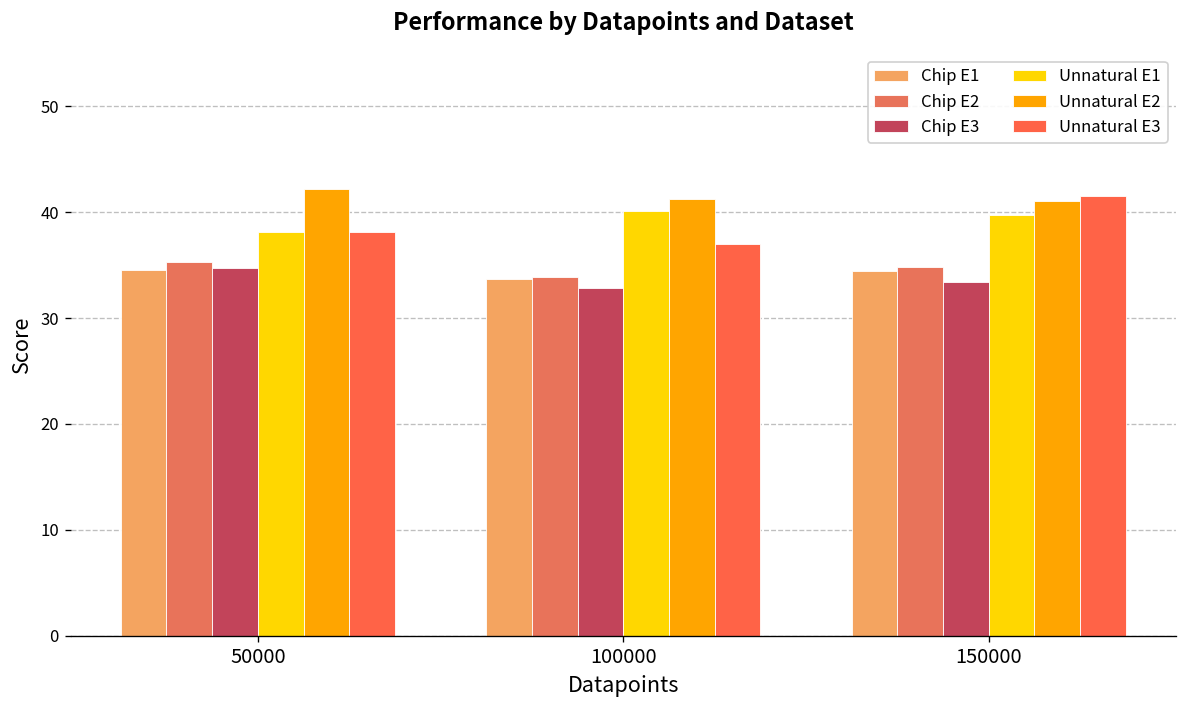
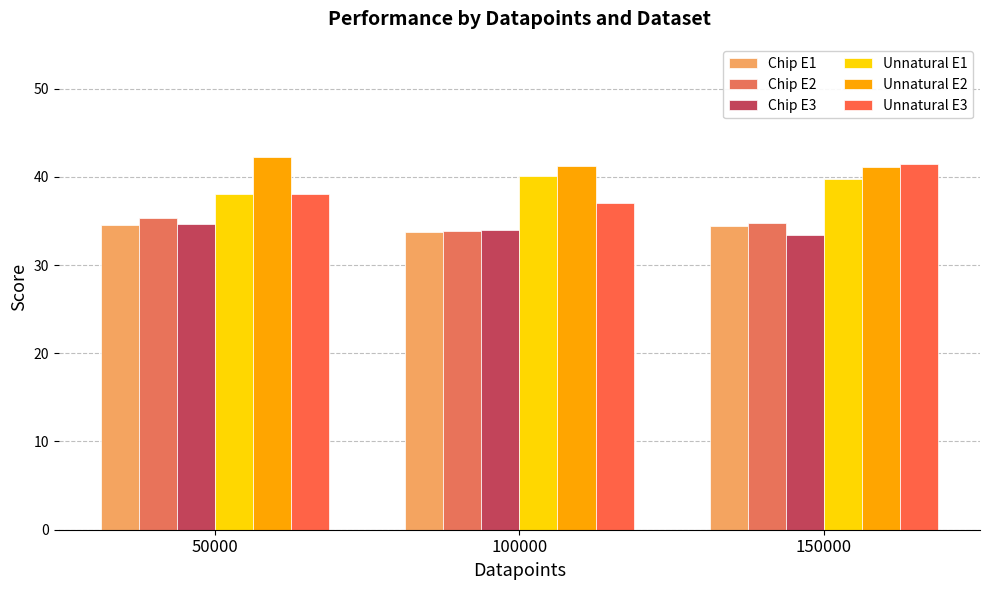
Chip E3, 100000: 33 -> 34
